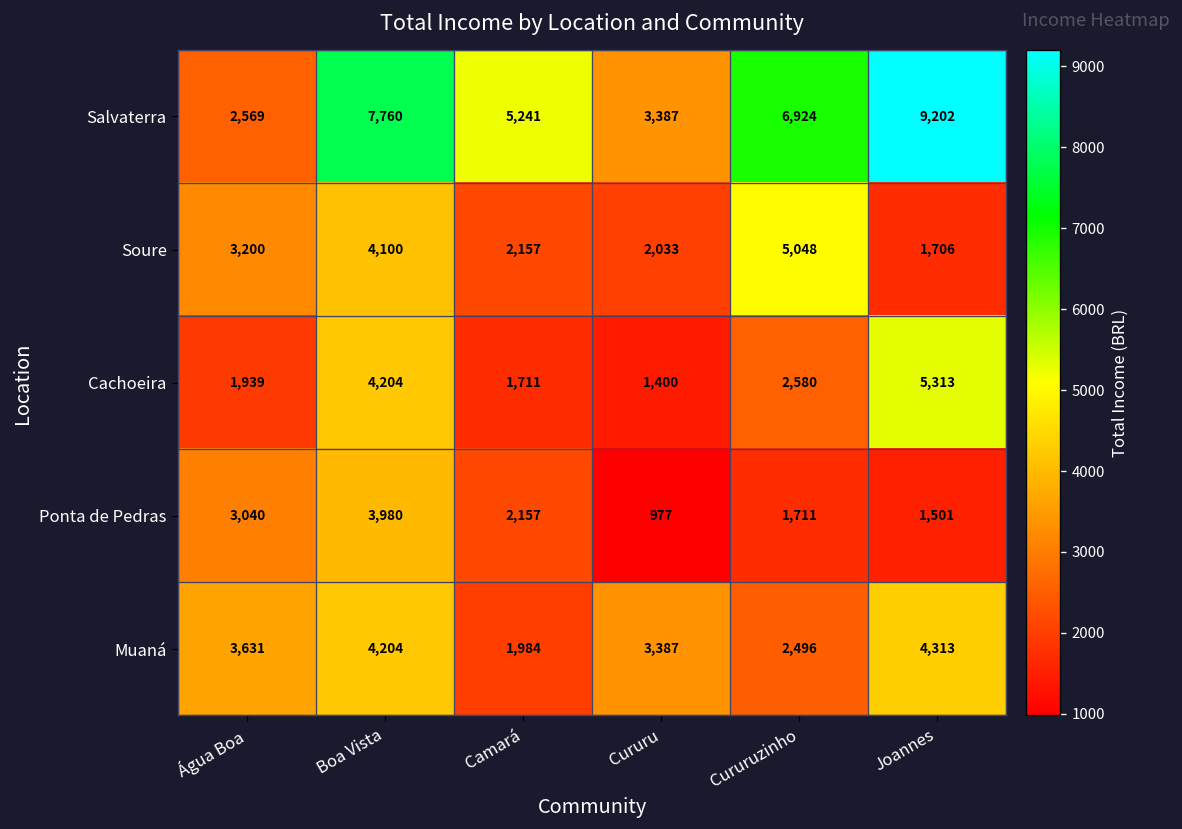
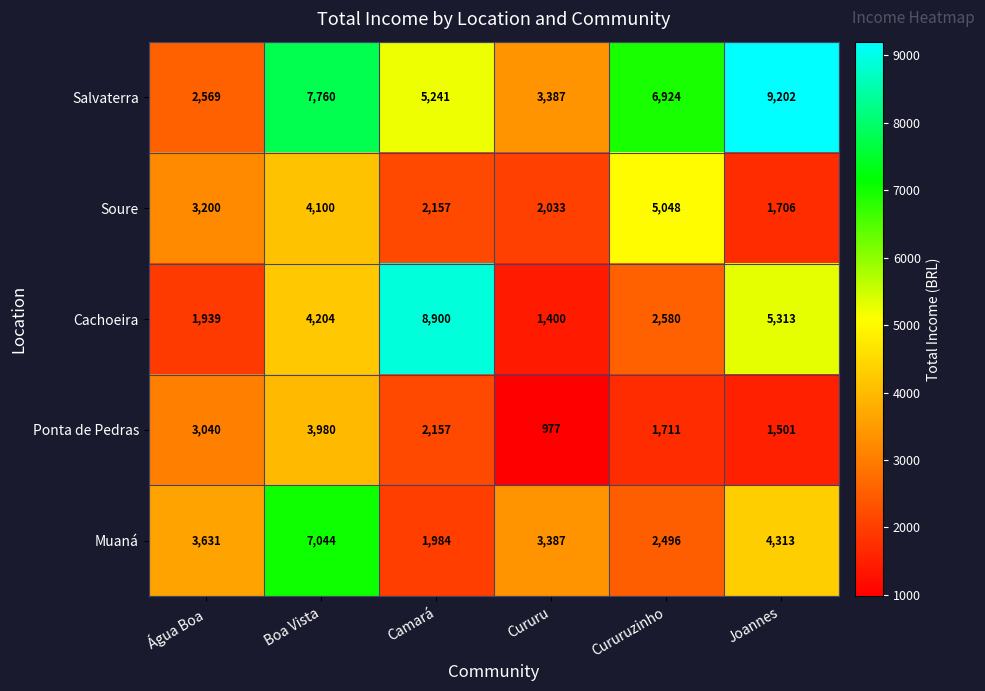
Cachoeira, Camará: 1,711 -> 8,900
Muaná, Boa Vista: 4,204 -> 7,044
